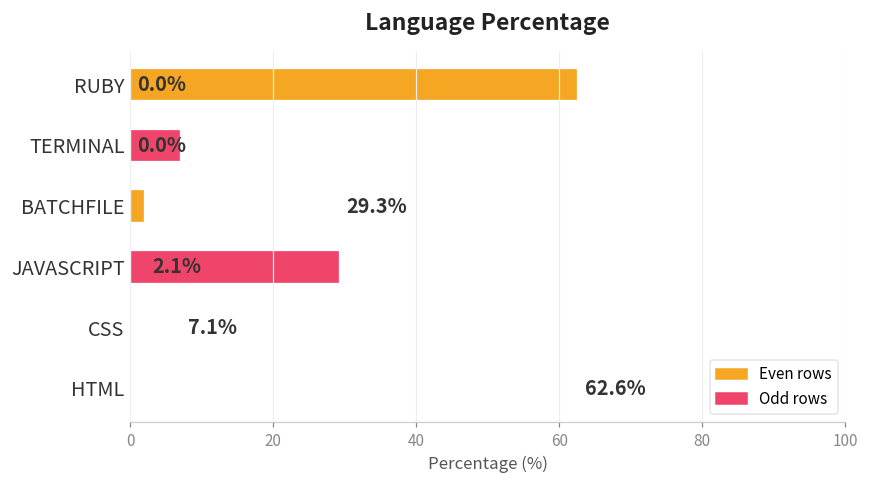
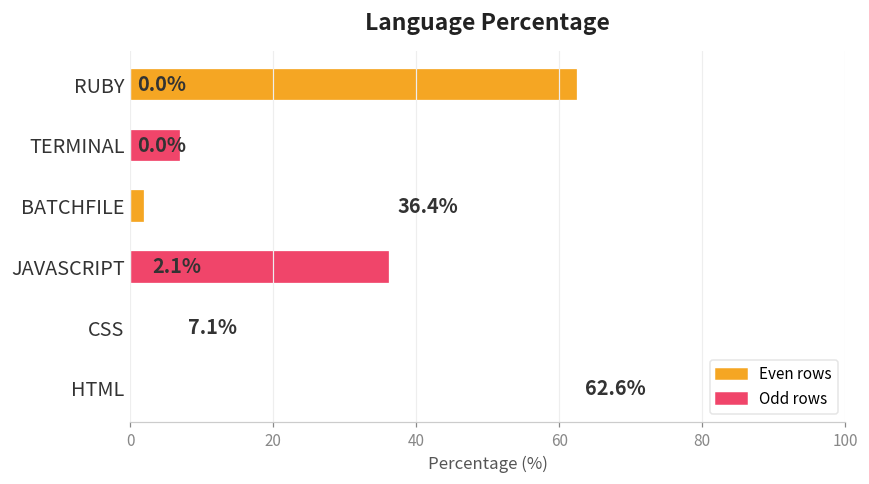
JAVASCRIPT: 29.3% -> 36.4%
